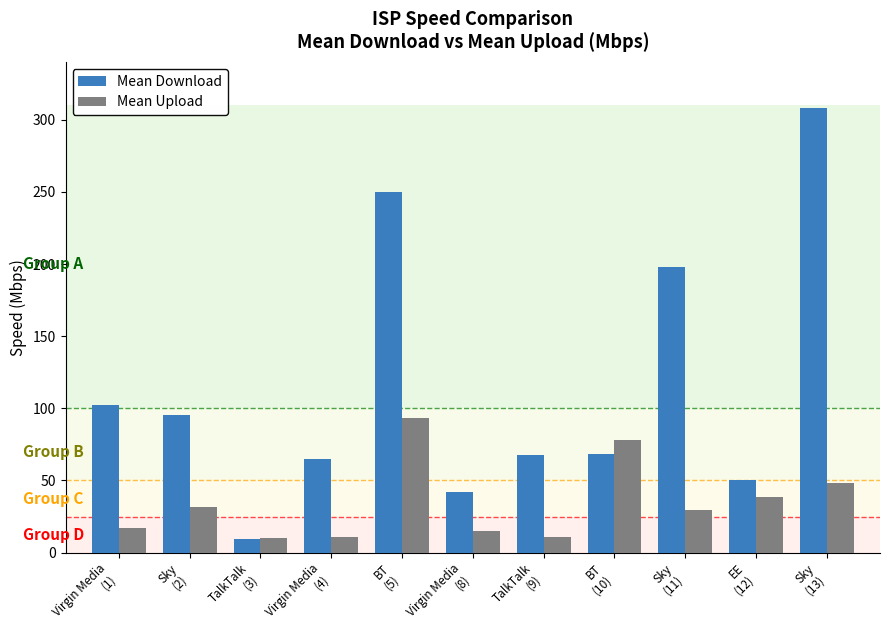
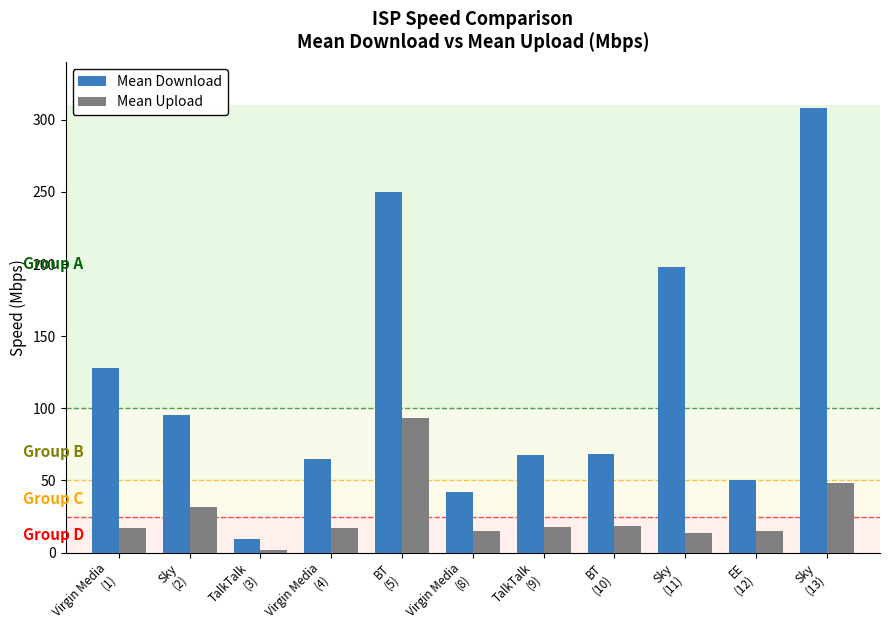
Mean Download, Virgin Media (1): 102 -> 128
Mean Upload, TalkTalk (3): 10 -> 2
Mean Upload, Virgin Media (4): 11 -> 17
Mean Upload, TalkTalk (9): 11 -> 18
Mean Upload, BT (10): 78 -> 19
Mean Upload, Sky (11): 30 -> 13
Mean Upload, EE (12): 39 -> 15
